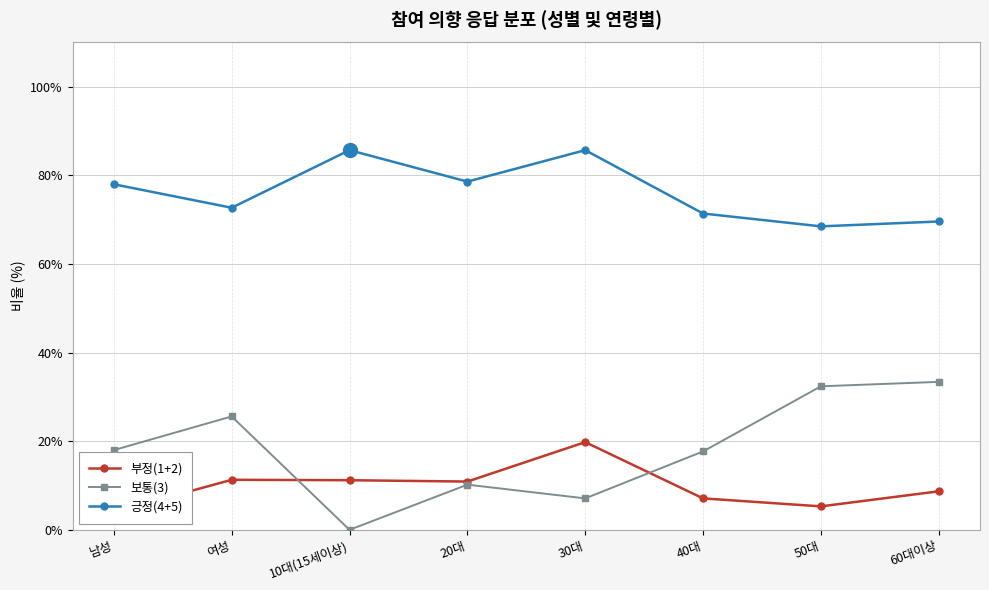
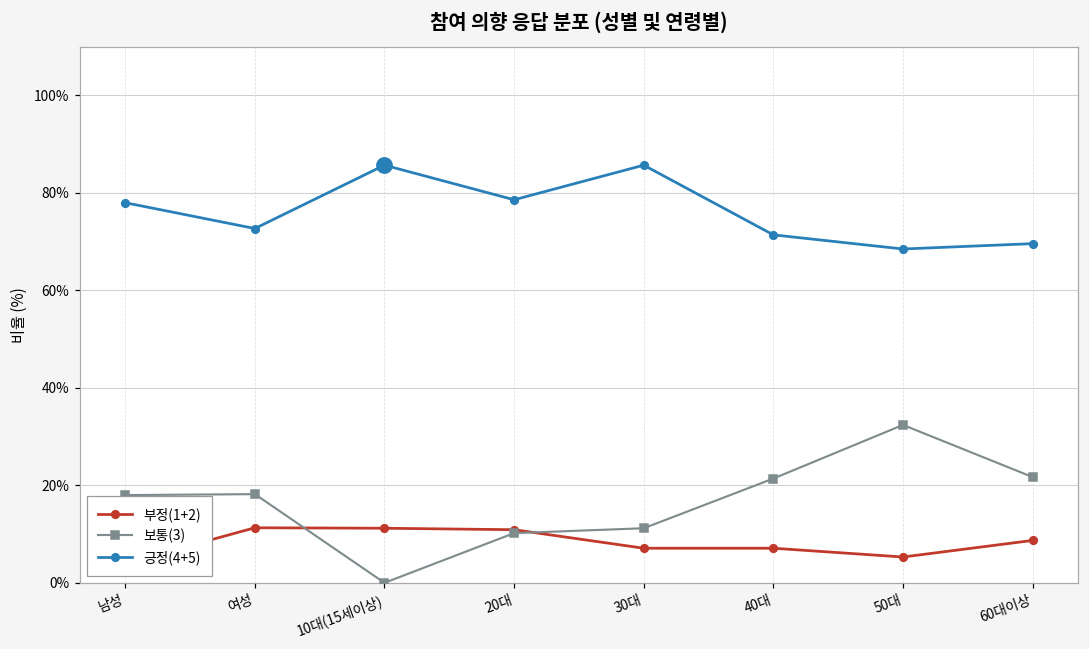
보통(3), 여성: 26% -> 18%
부정(1+2), 30대: 20% -> 7%
보통(3), 30대: 7% -> 11%
보통(3), 40대: 18% -> 21%
보통(3), 60대이상: 33% -> 22%
